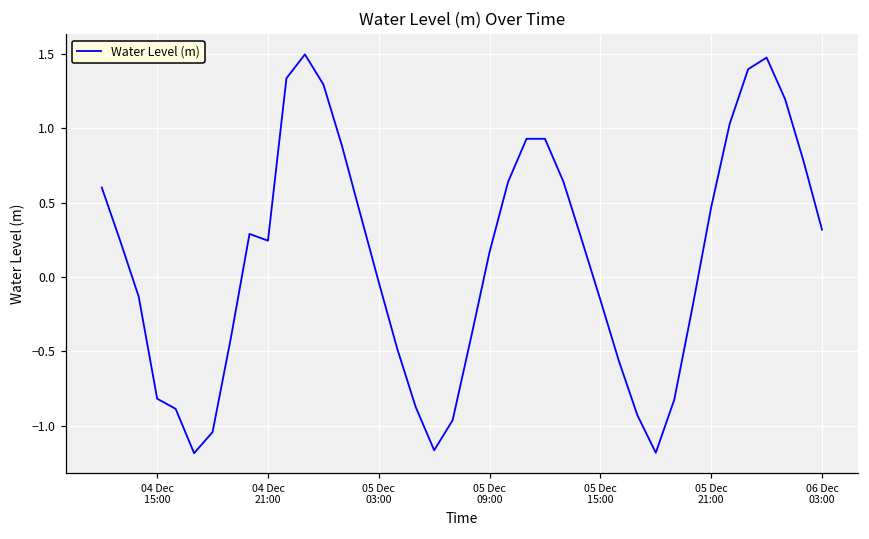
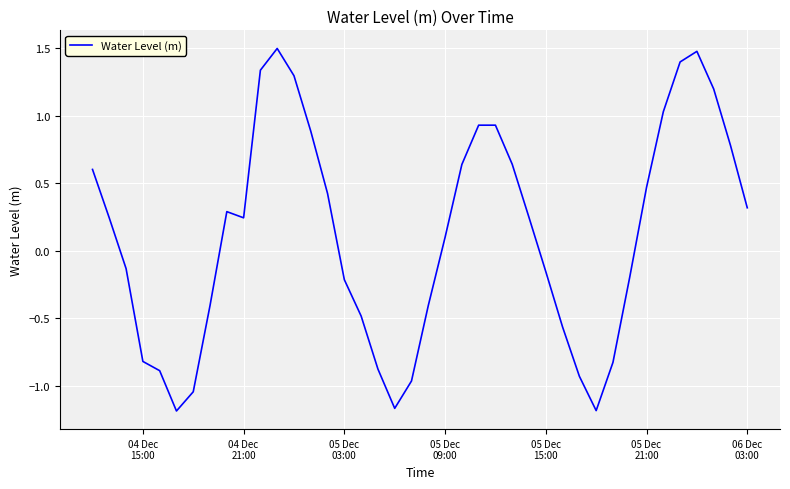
05 Dec 03:00: -0.04 -> -0.21
05 Dec 09:00: 0.17 -> 0.10
